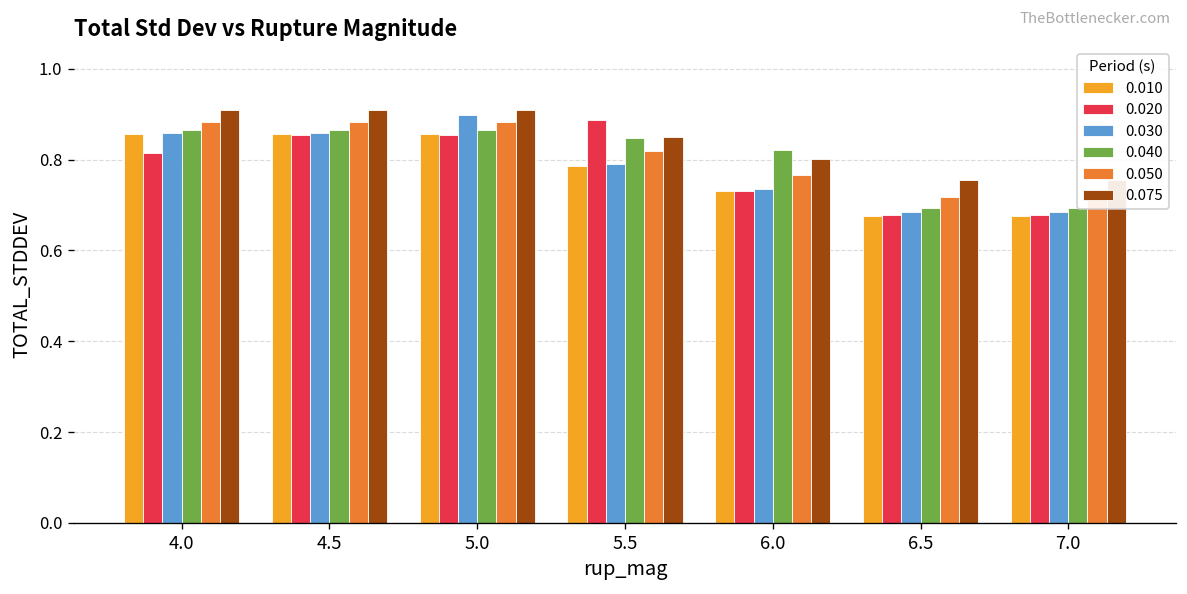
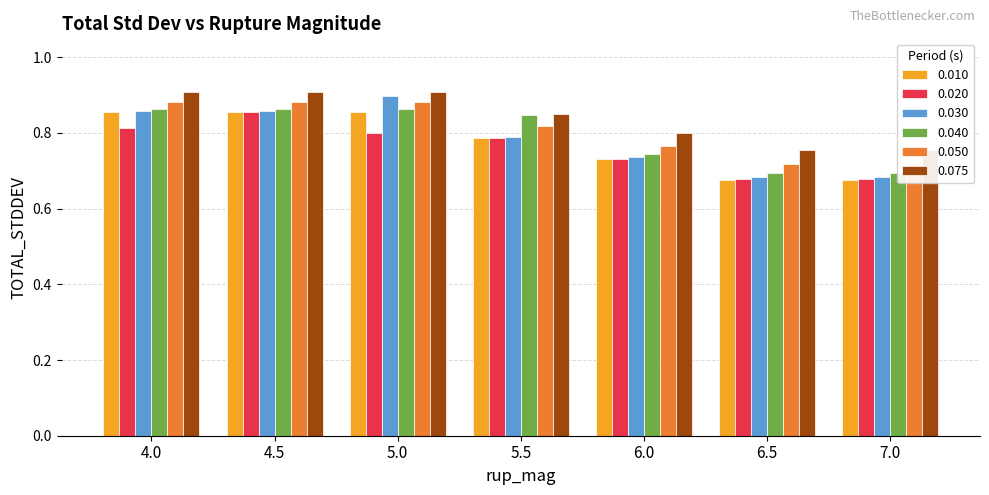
0.020, 5.0: 0.85 -> 0.80
0.020, 5.5: 0.89 -> 0.79
0.040, 6.0: 0.82 -> 0.74
